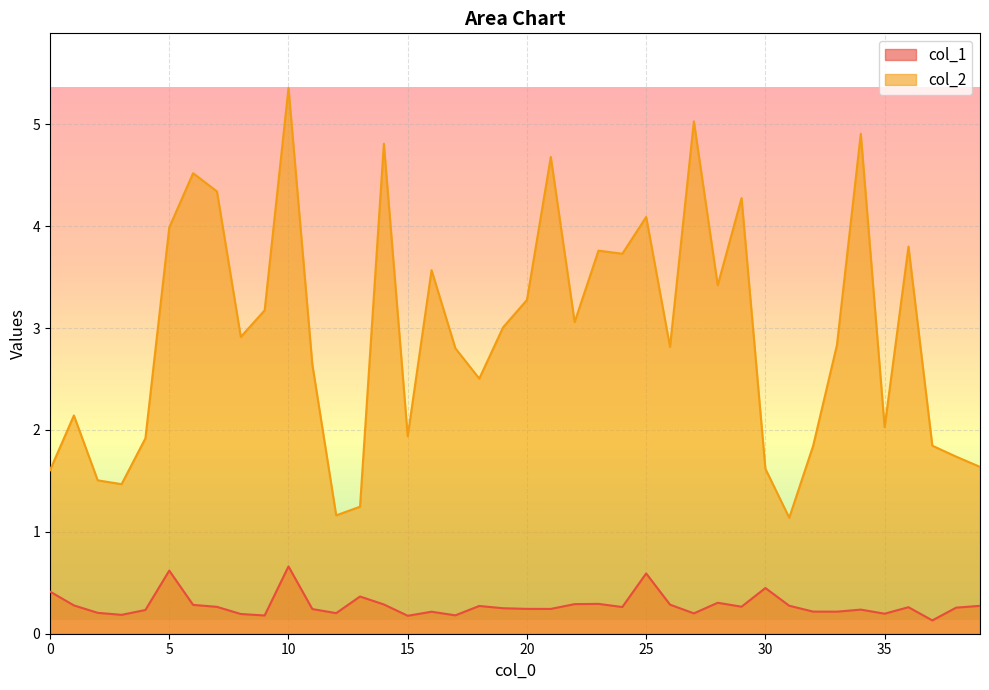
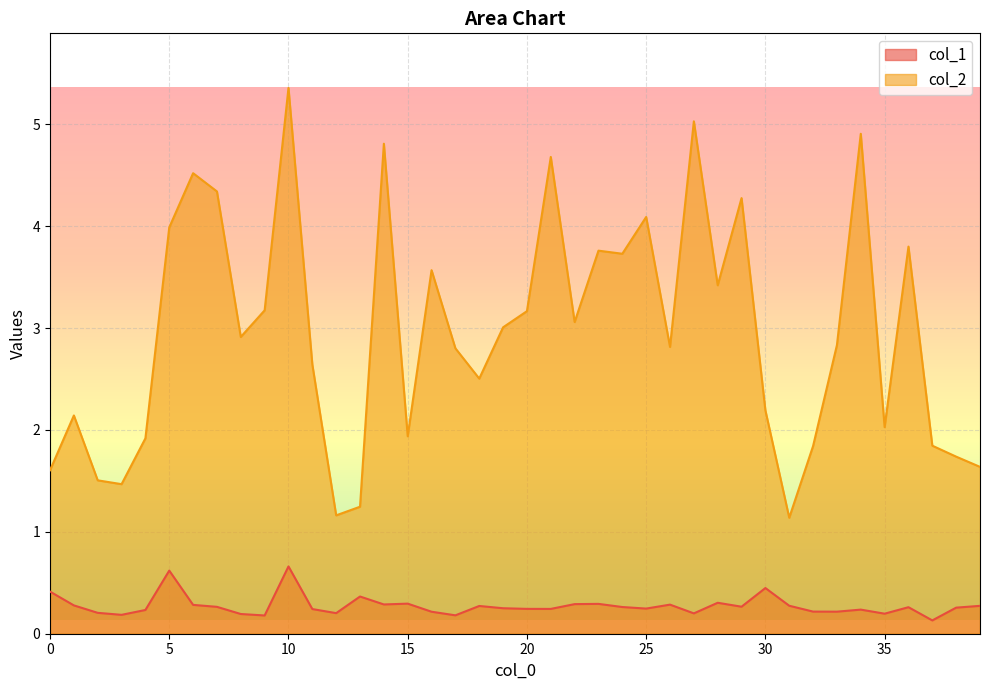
col_1, 15: 0.18 -> 0.30
col_2, 20: 3.28 -> 3.17
col_1, 25: 0.59 -> 0.25
col_2, 30: 1.62 -> 2.19
